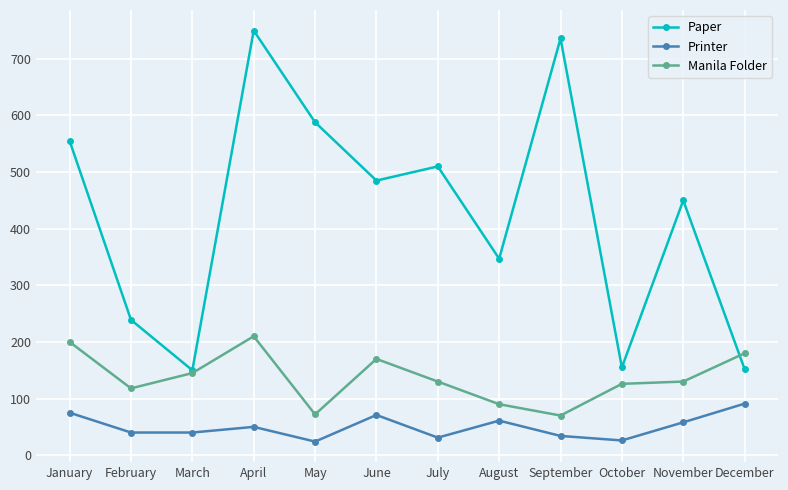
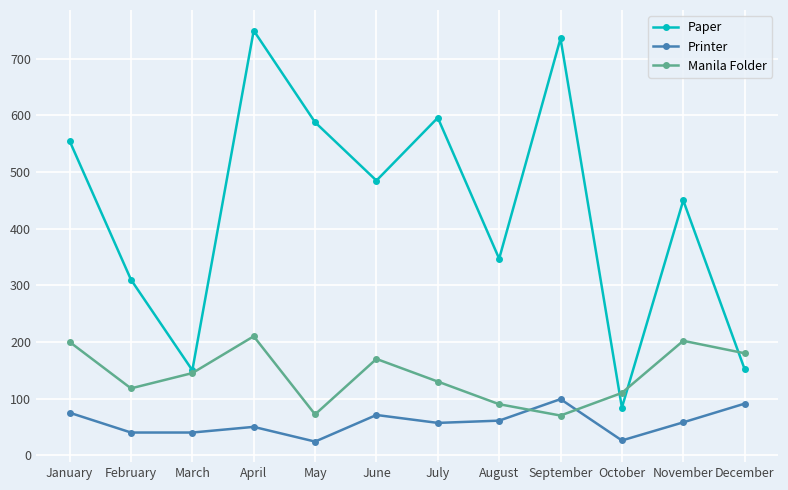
Paper, February: 240 -> 310
Paper, July: 510 -> 600
Printer, July: 30 -> 60
Printer, September: 30 -> 100
Paper, October: 160 -> 80
Manila Folder, October: 130 -> 110
Manila Folder, November: 130 -> 200
